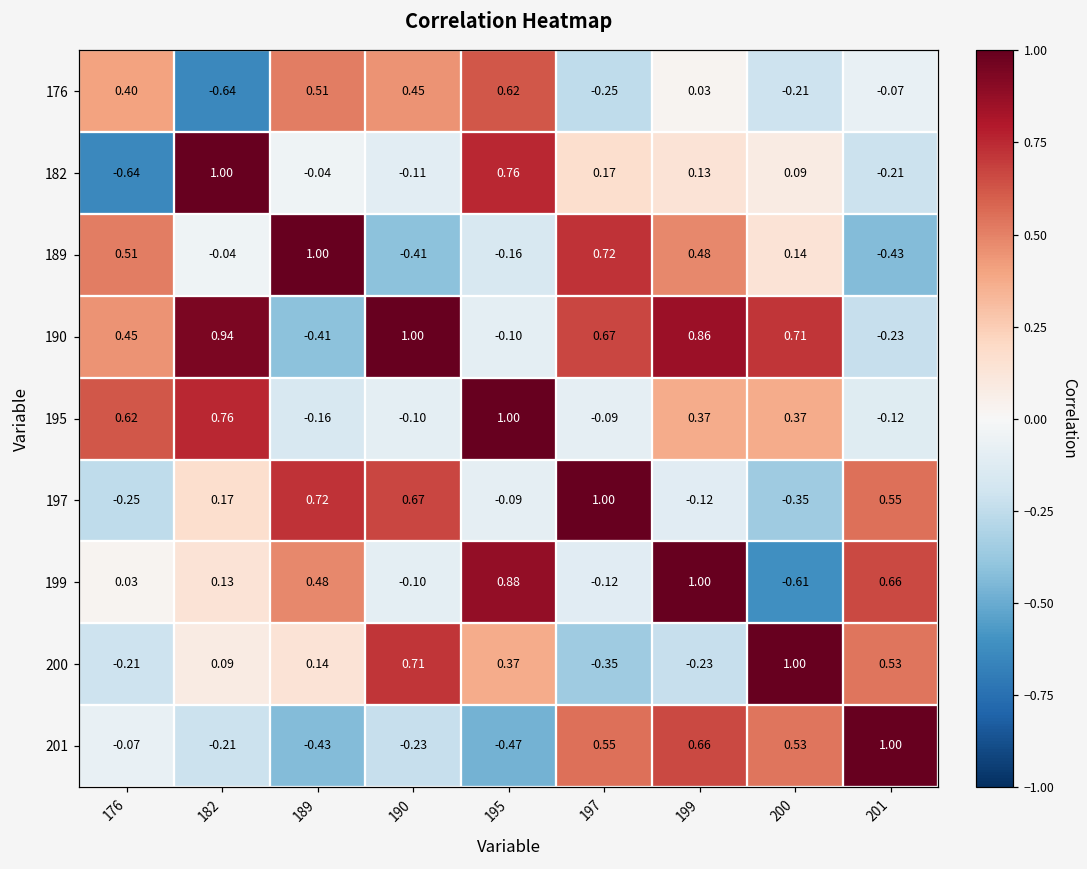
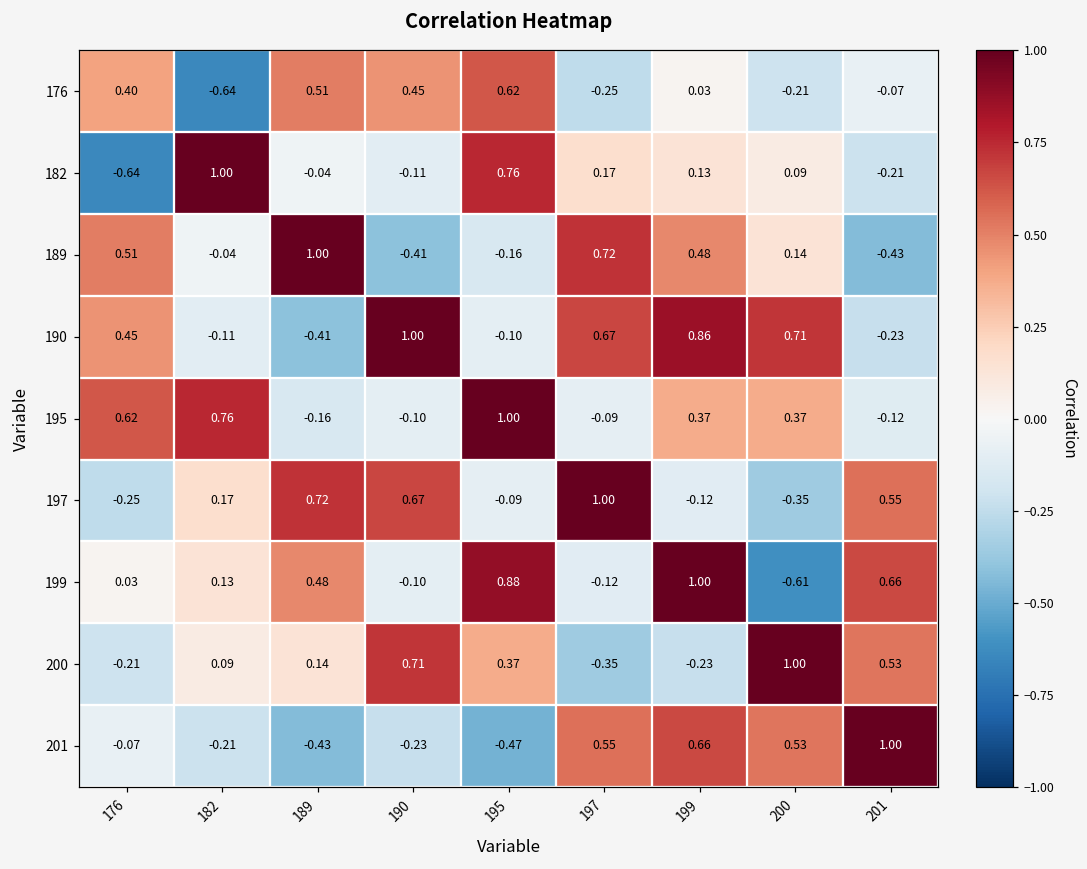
190, 182: 0.94 -> -0.11
